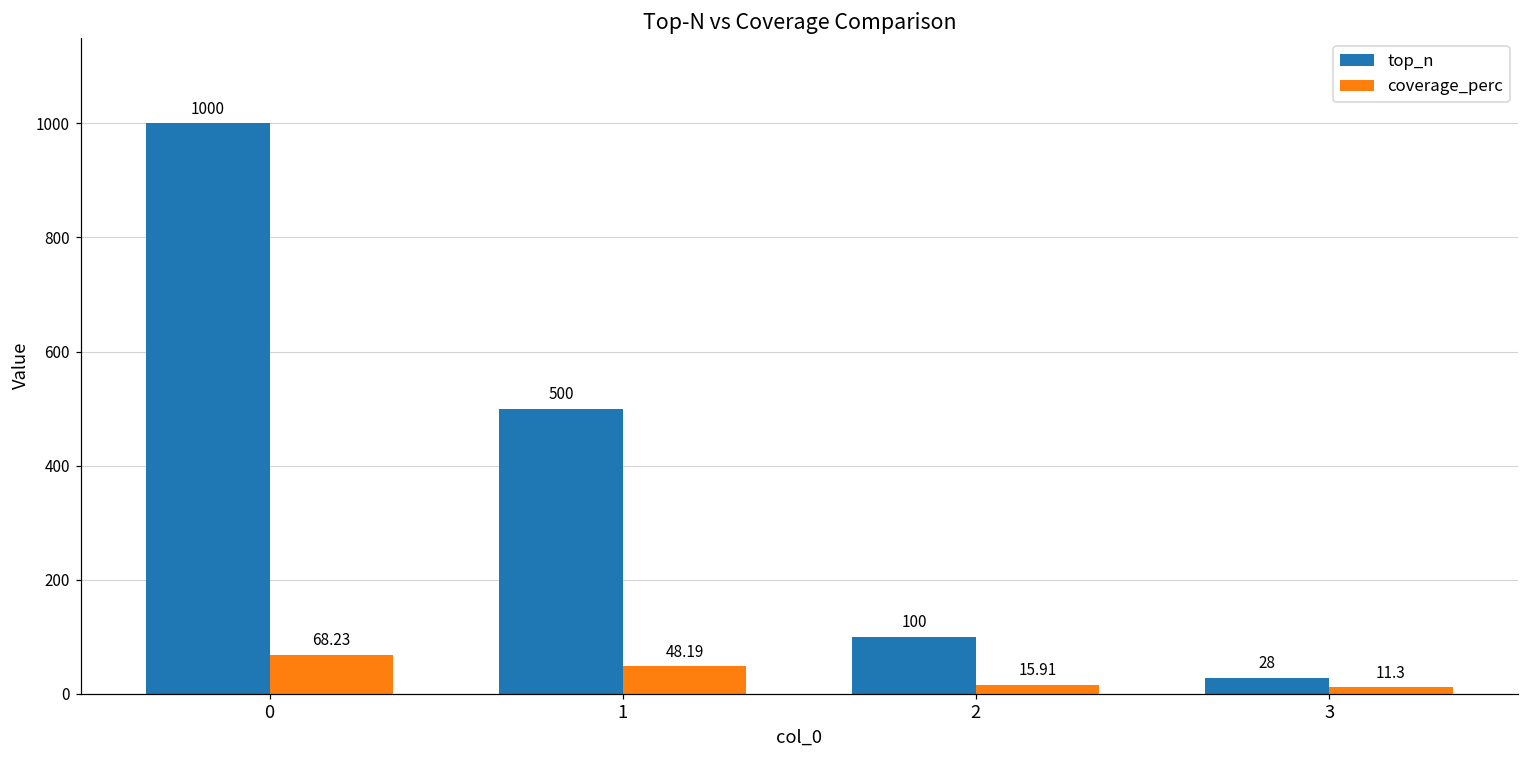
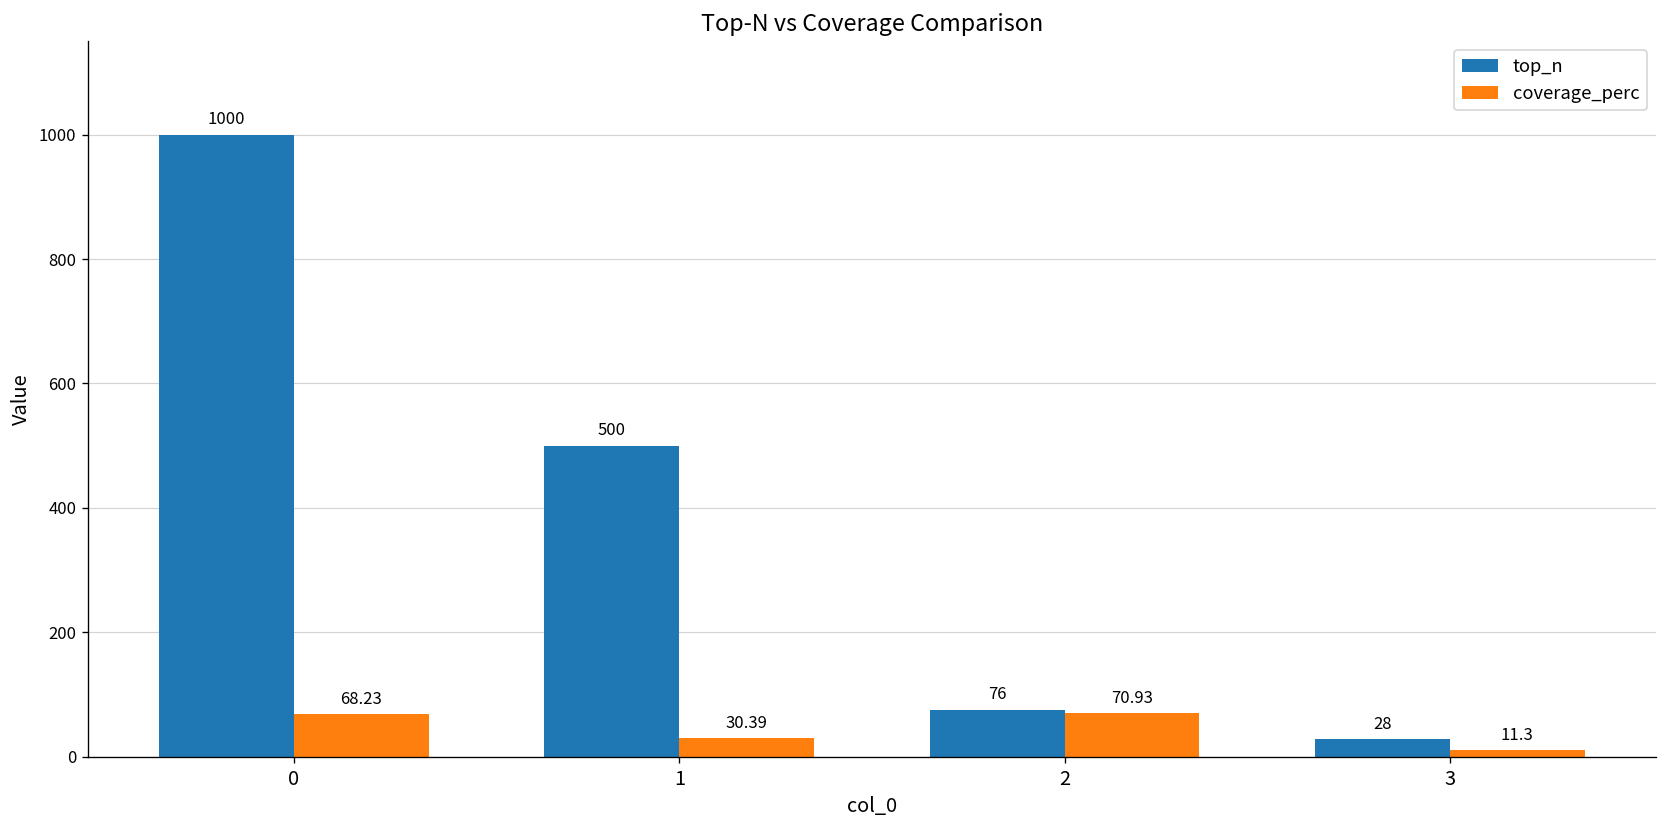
coverage_perc, 1: 48.19 -> 30.39
top_n, 2: 100 -> 76
coverage_perc, 2: 15.91 -> 70.93
